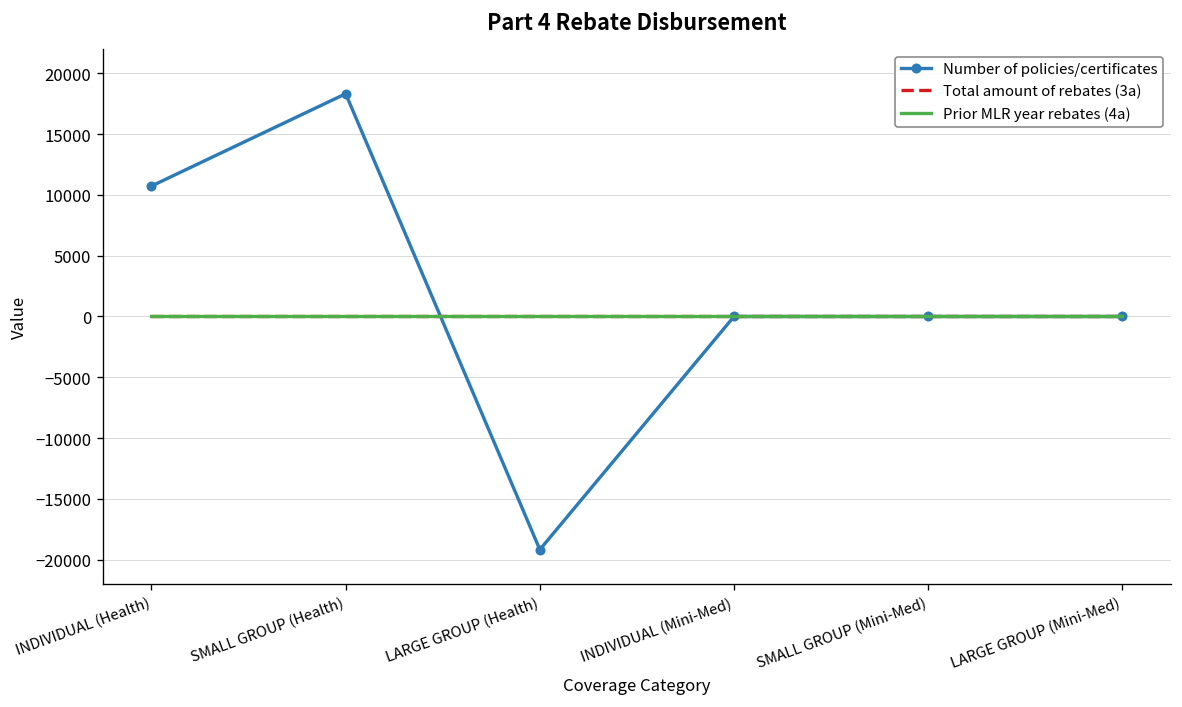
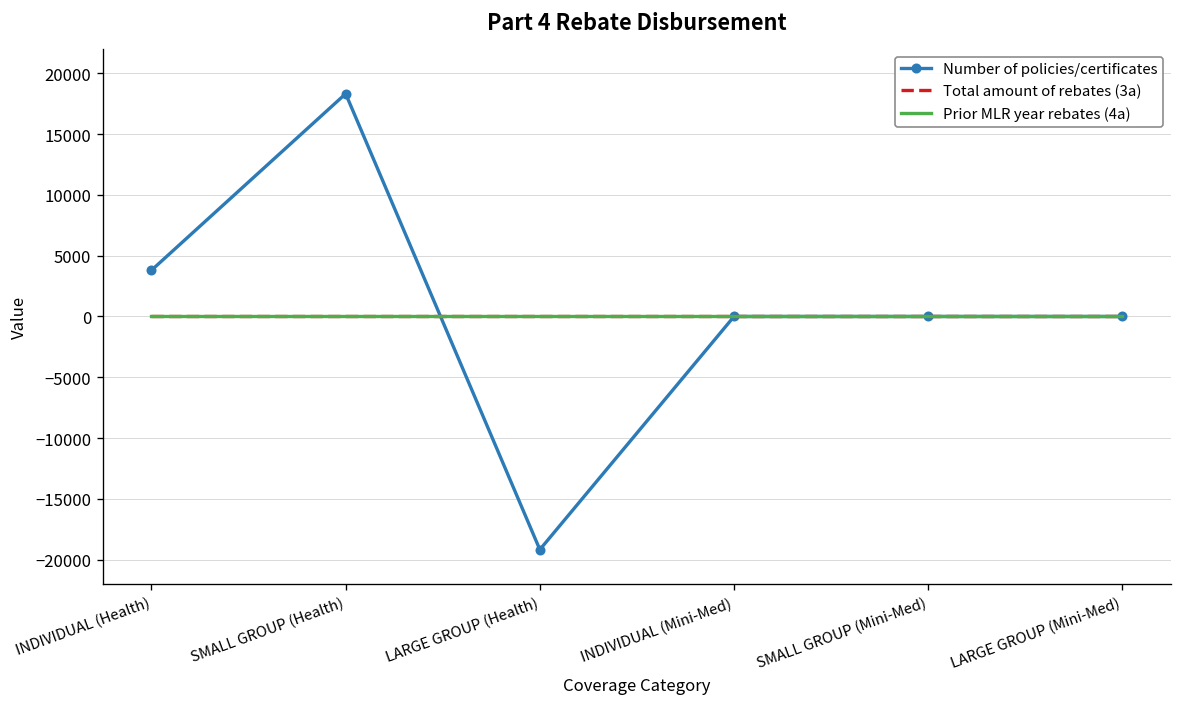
Number of policies/certificates, INDIVIDUAL (Health): 10700 -> 3800
